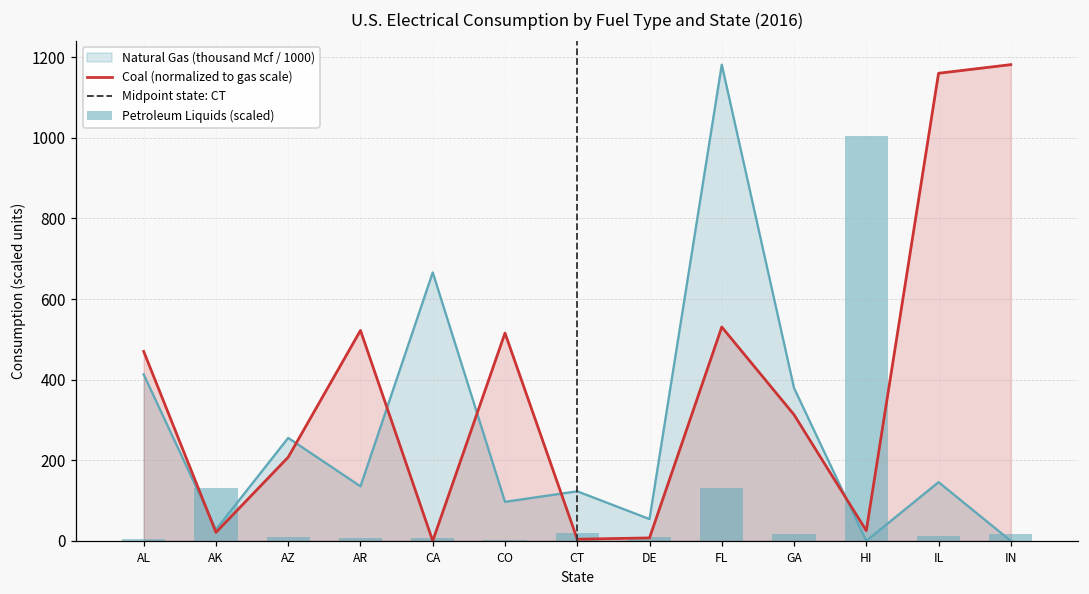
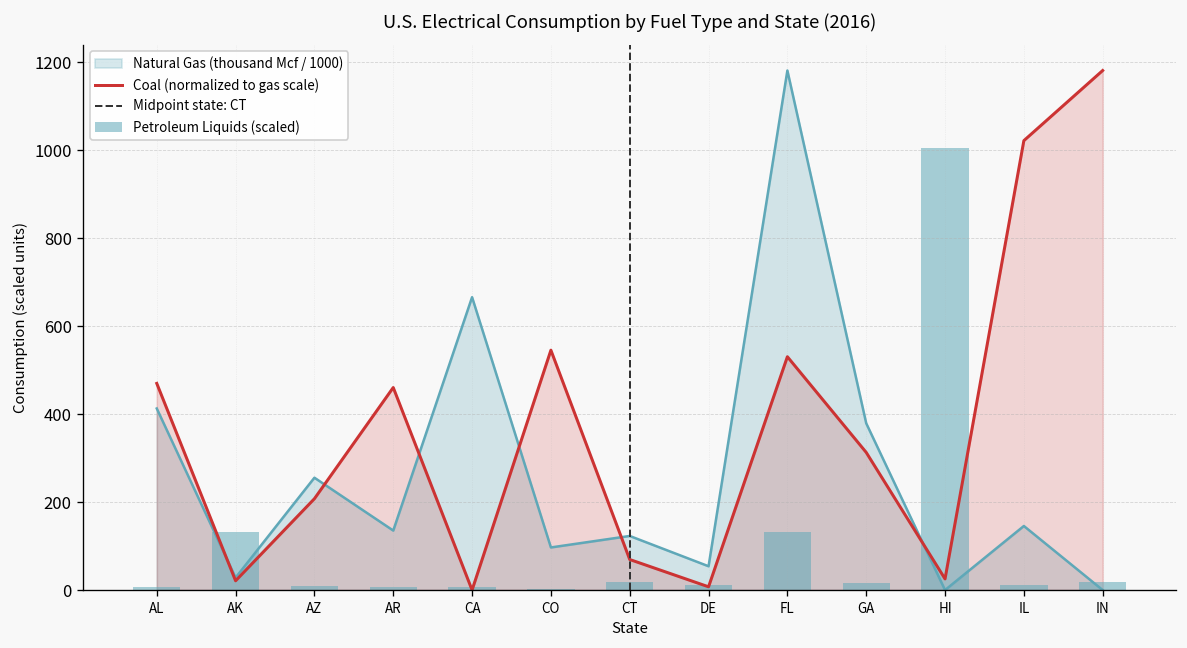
Coal (normalized to gas scale), AR: 520 -> 460
Coal (normalized to gas scale), CO: 520 -> 550
Coal (normalized to gas scale), CT: 0 -> 70
Coal (normalized to gas scale), IL: 1160 -> 1020
